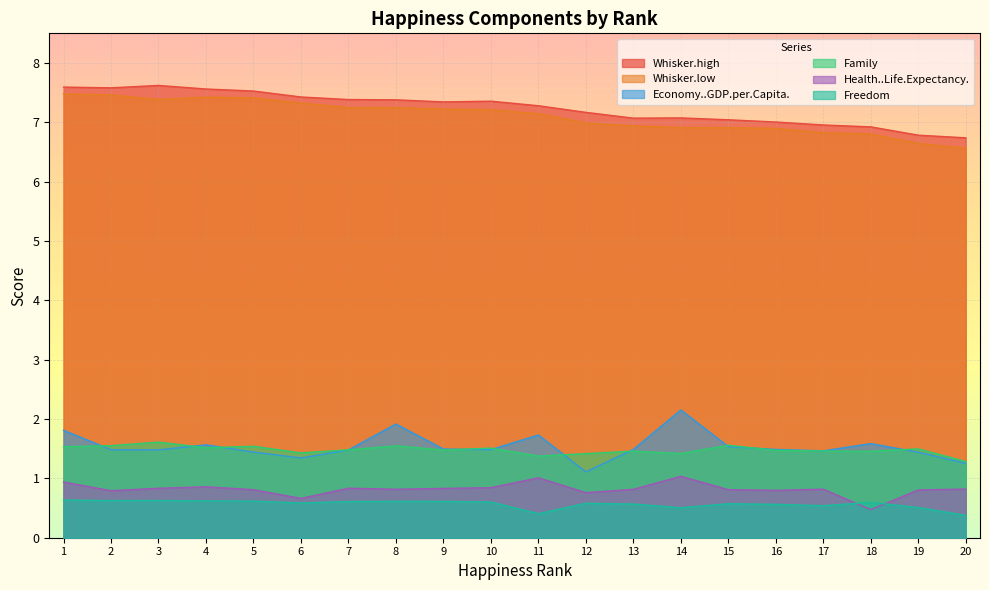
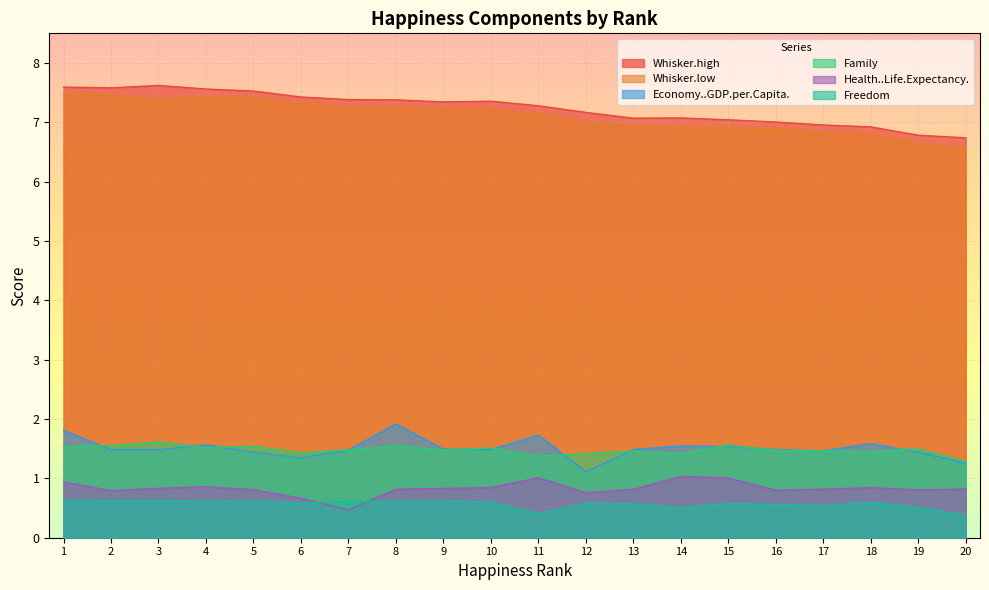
Health..Life.Expectancy., 7: 0.8 -> 0.5
Economy..GDP.per.Capita., 14: 2.2 -> 1.5
Health..Life.Expectancy., 15: 0.8 -> 1.0
Health..Life.Expectancy., 18: 0.5 -> 0.8
